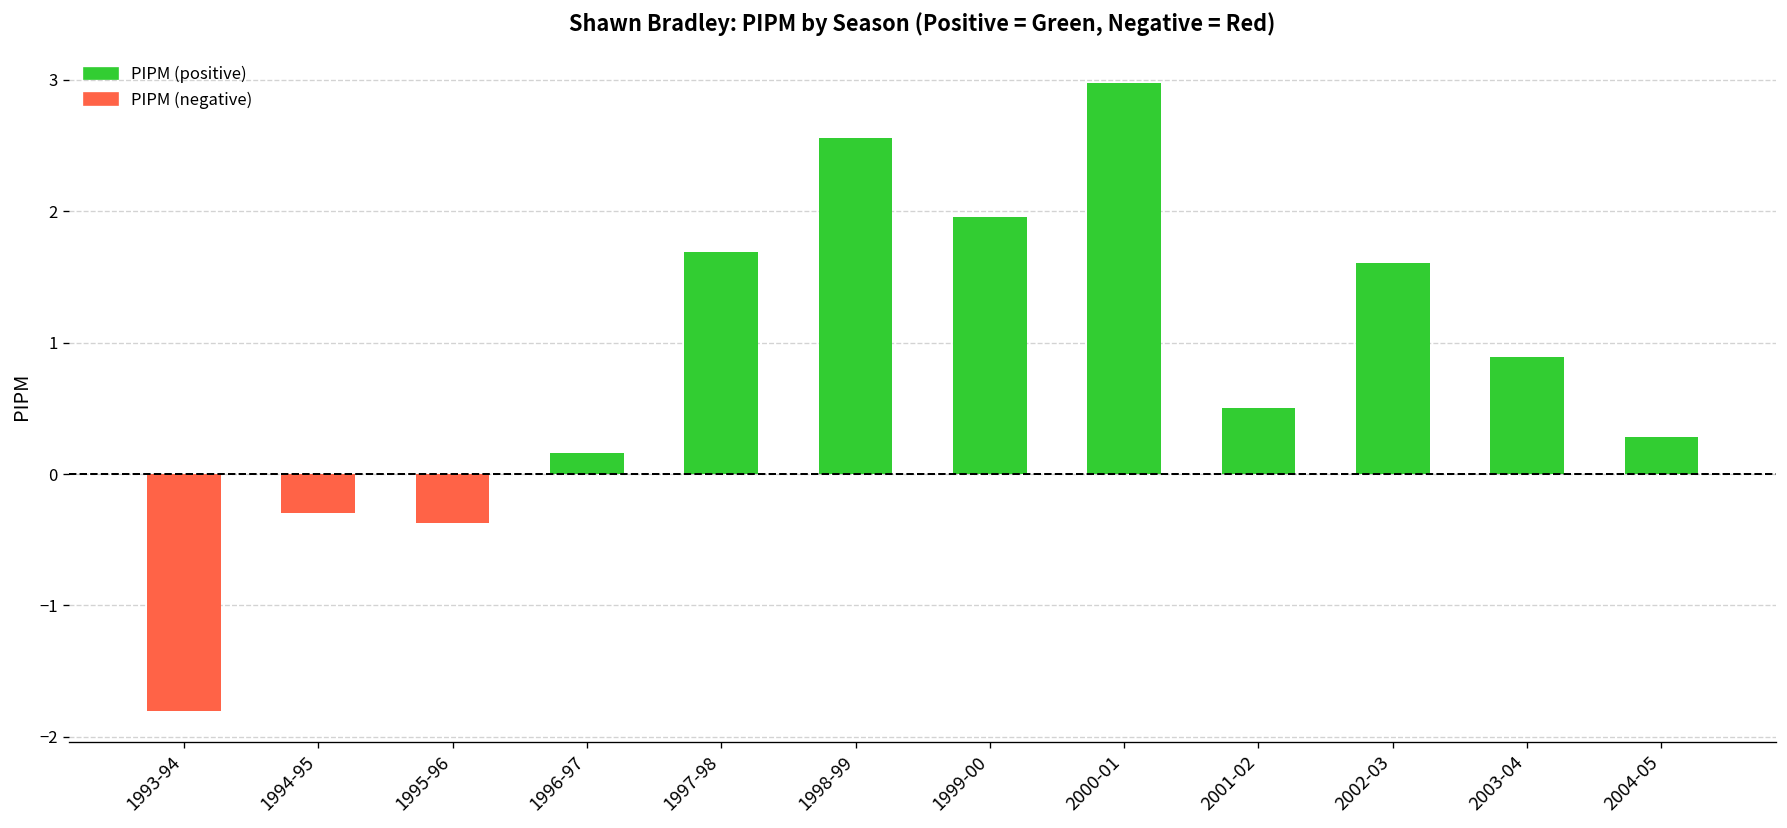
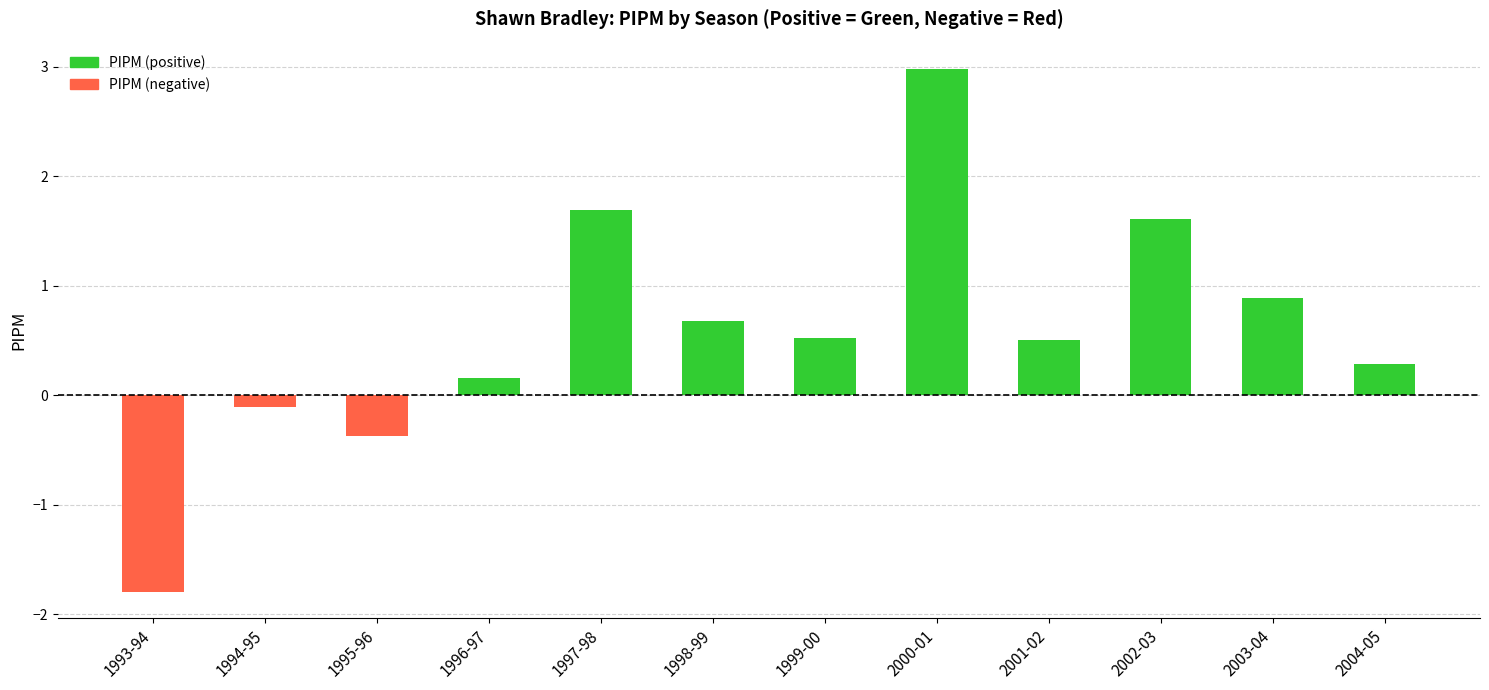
1994-95: -0.30 -> -0.11
1998-99: 2.56 -> 0.68
1999-00: 1.96 -> 0.52
